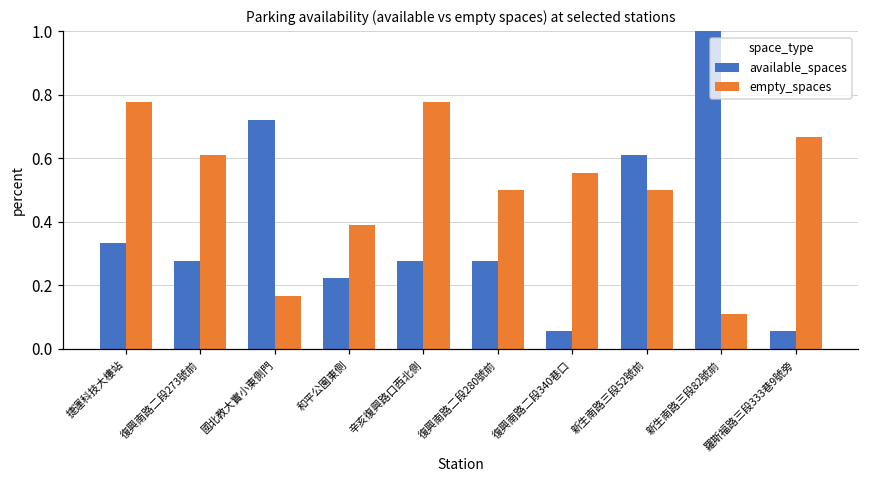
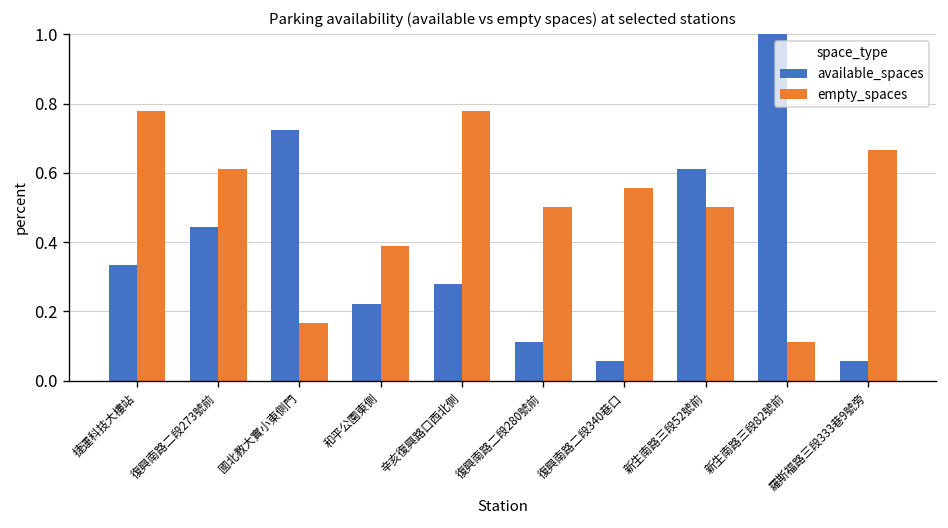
available_spaces, 復興南路二段273號前: 0.28 -> 0.44
available_spaces, 復興南路二段280號前: 0.28 -> 0.11
